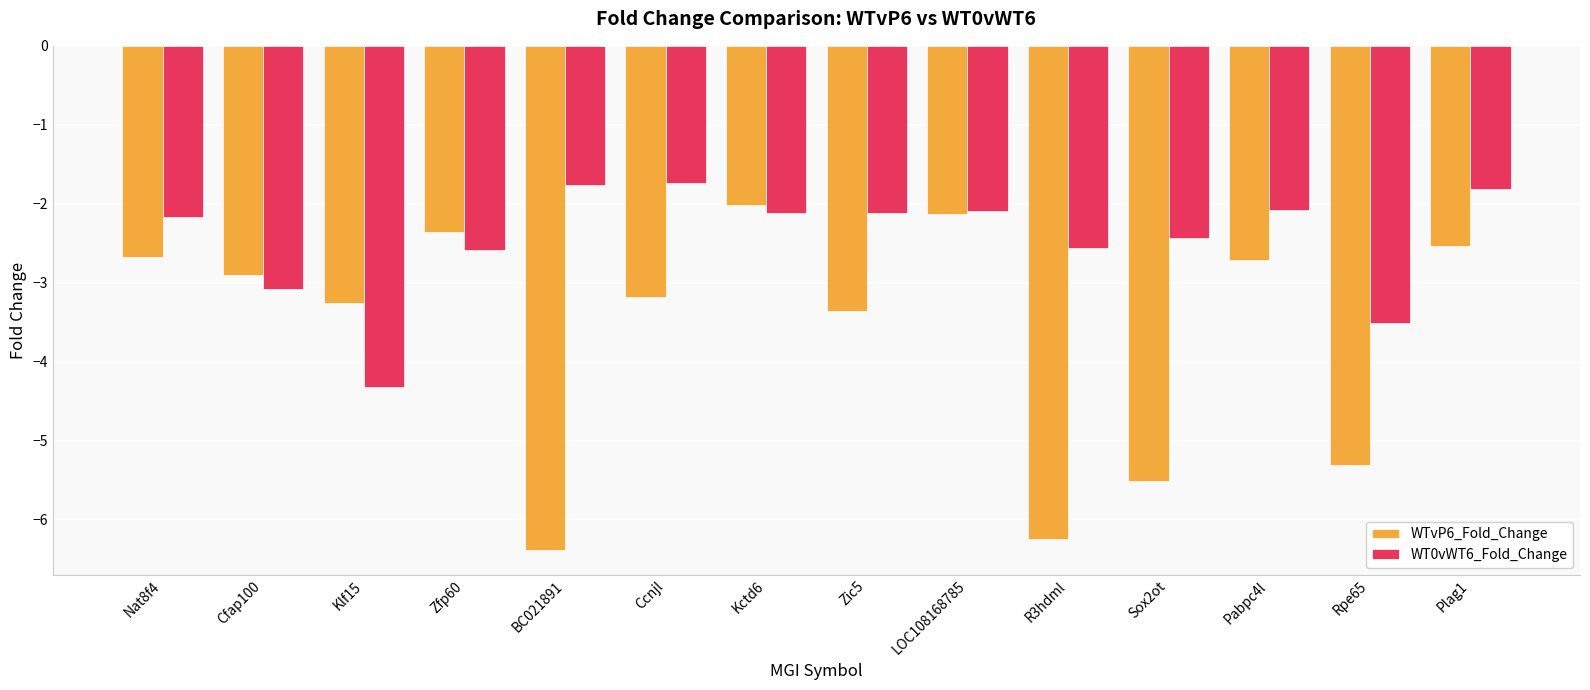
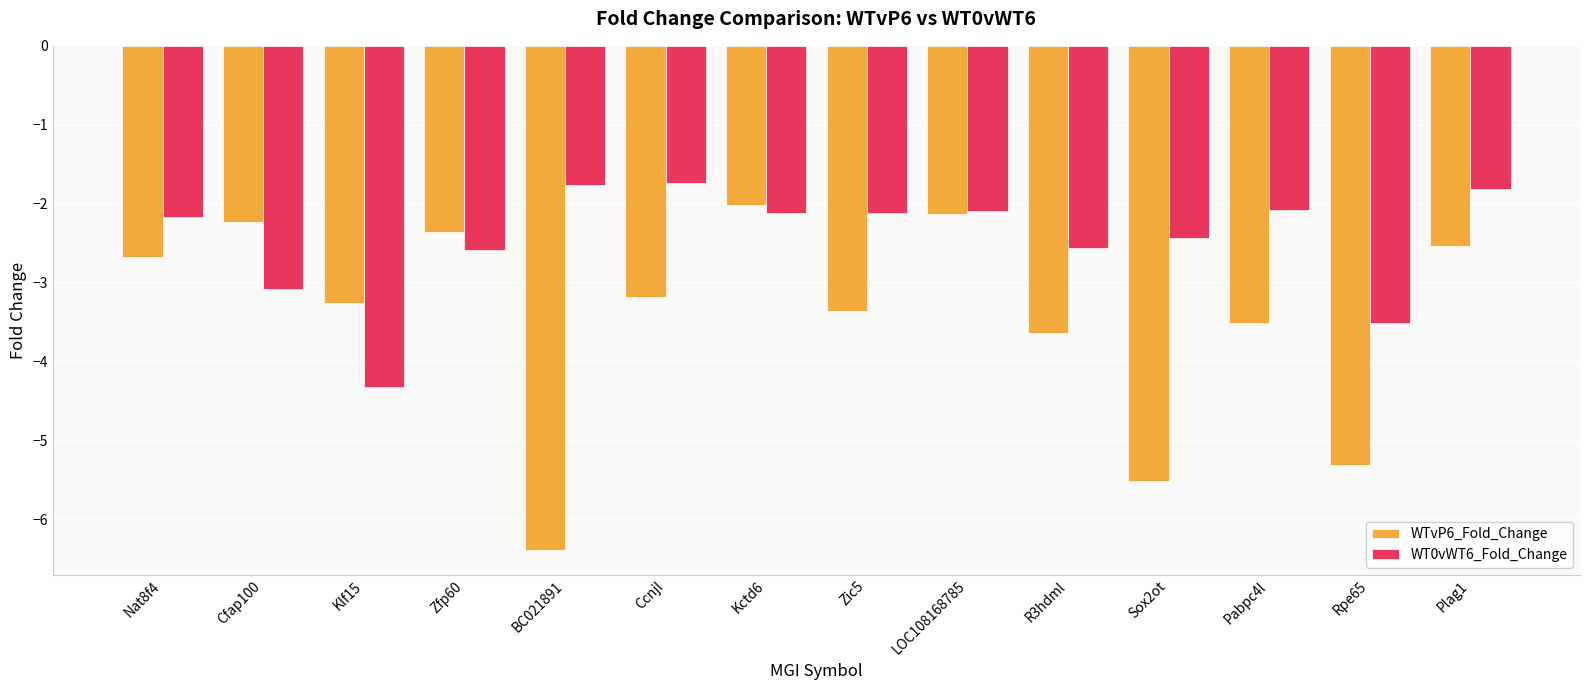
WTvP6_Fold_Change, Cfap100: -2.9 -> -2.2
WTvP6_Fold_Change, R3hdml: -6.2 -> -3.6
WTvP6_Fold_Change, Pabpc4l: -2.7 -> -3.5
